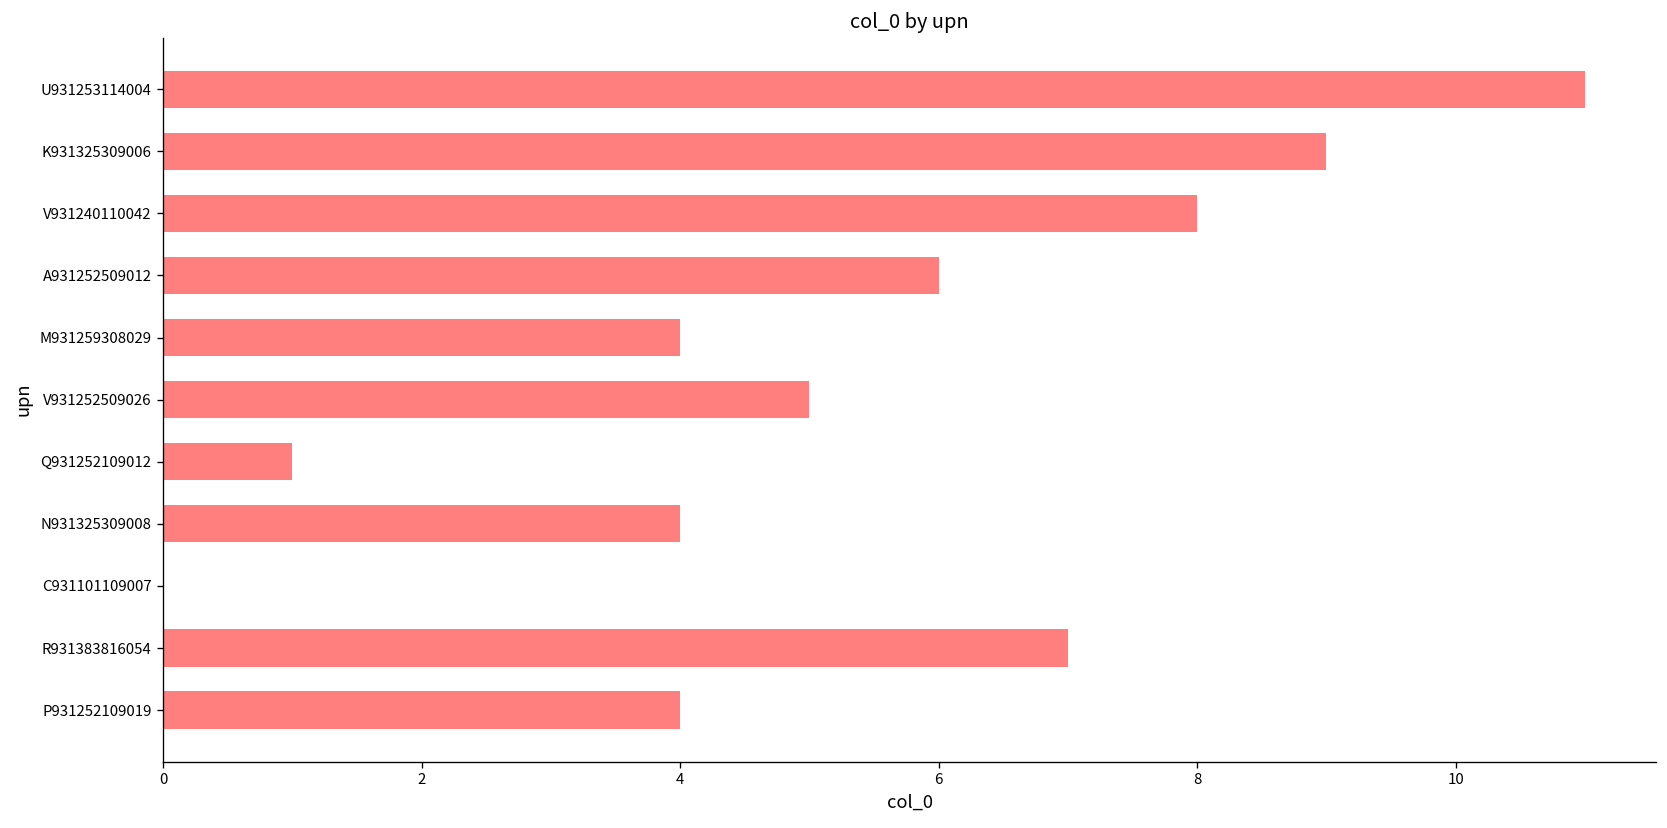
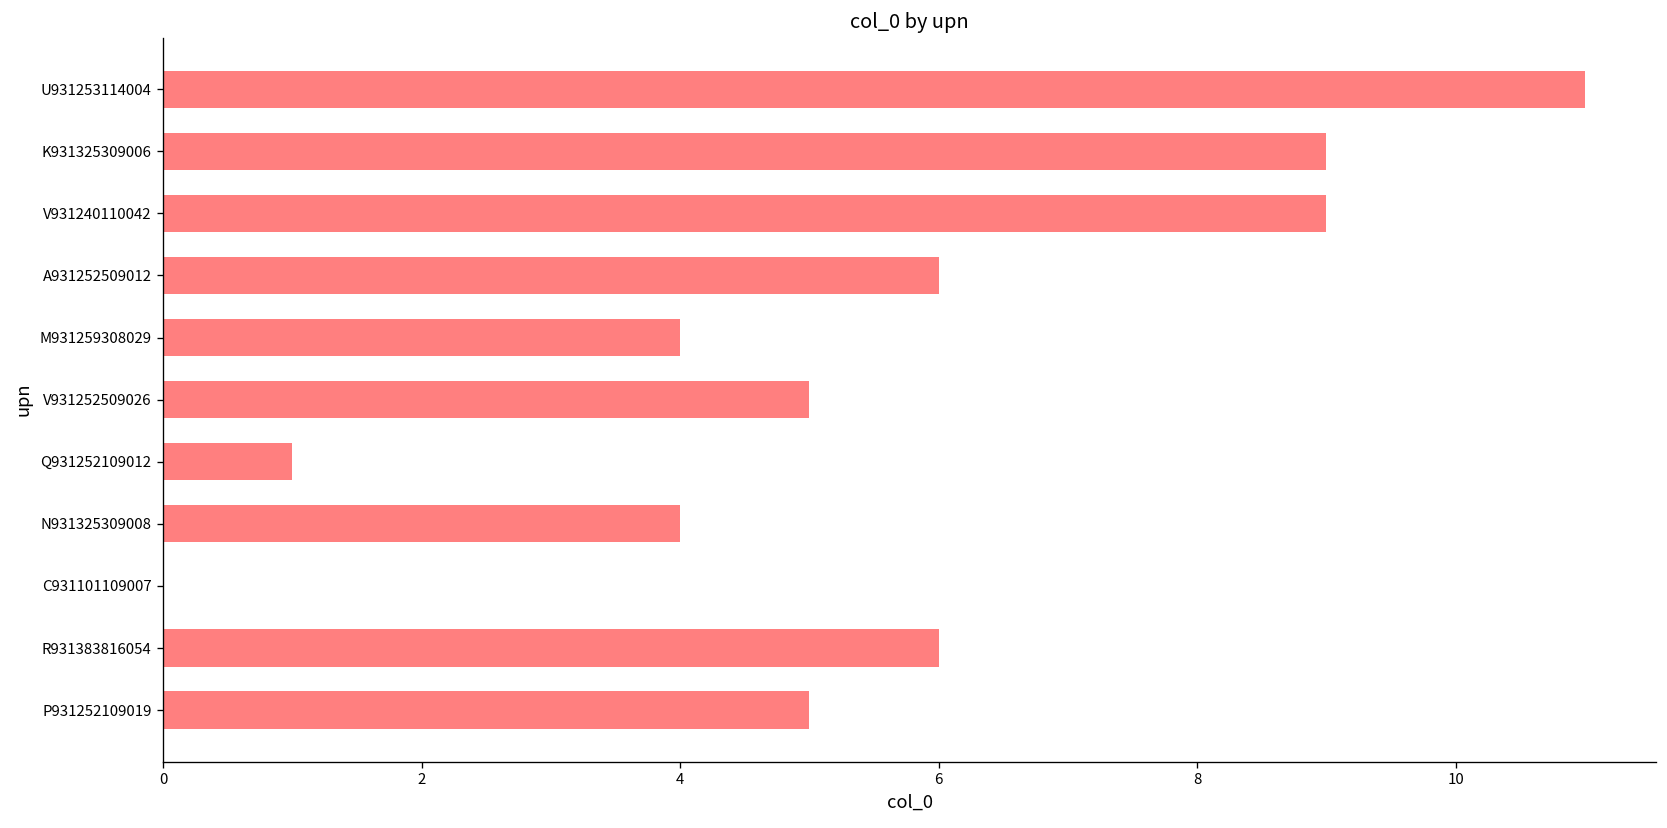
V931240110042: 8 -> 9
R931383816054: 7 -> 6
P931252109019: 4 -> 5
